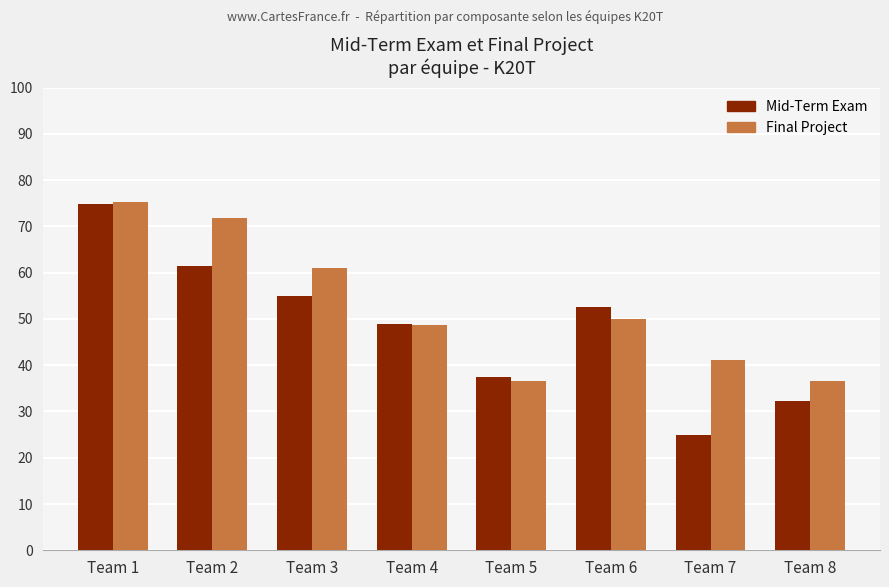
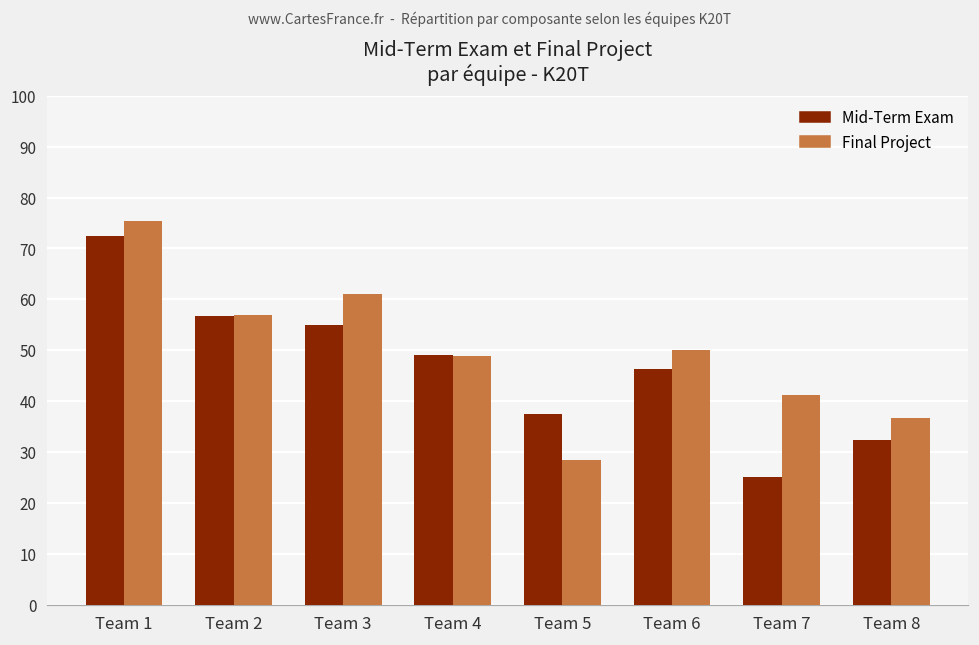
Mid-Term Exam, Team 1: 75 -> 73
Mid-Term Exam, Team 2: 61 -> 57
Final Project, Team 2: 72 -> 57
Final Project, Team 5: 37 -> 28
Mid-Term Exam, Team 6: 53 -> 46
